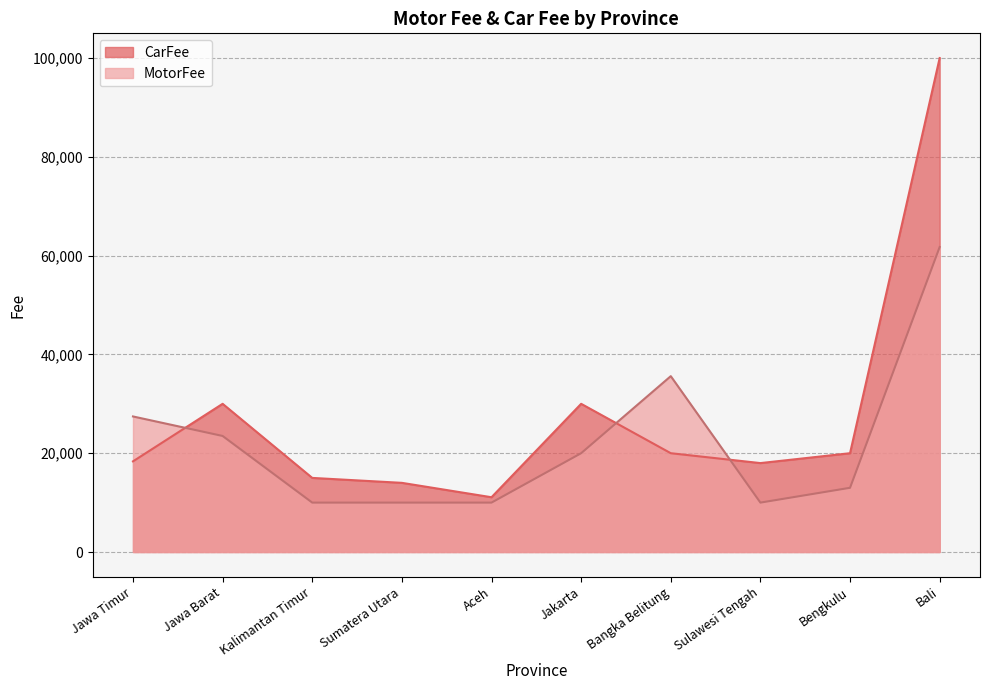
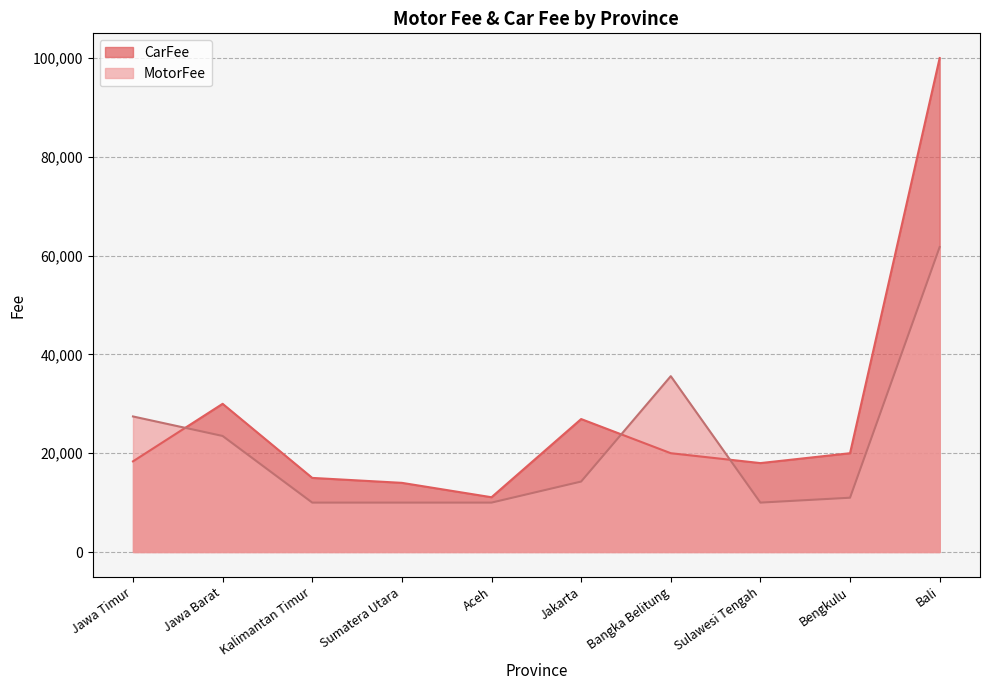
CarFee, Jakarta: 30,000 -> 27,000
MotorFee, Jakarta: 20,000 -> 14,000
MotorFee, Bengkulu: 13,000 -> 11,000
